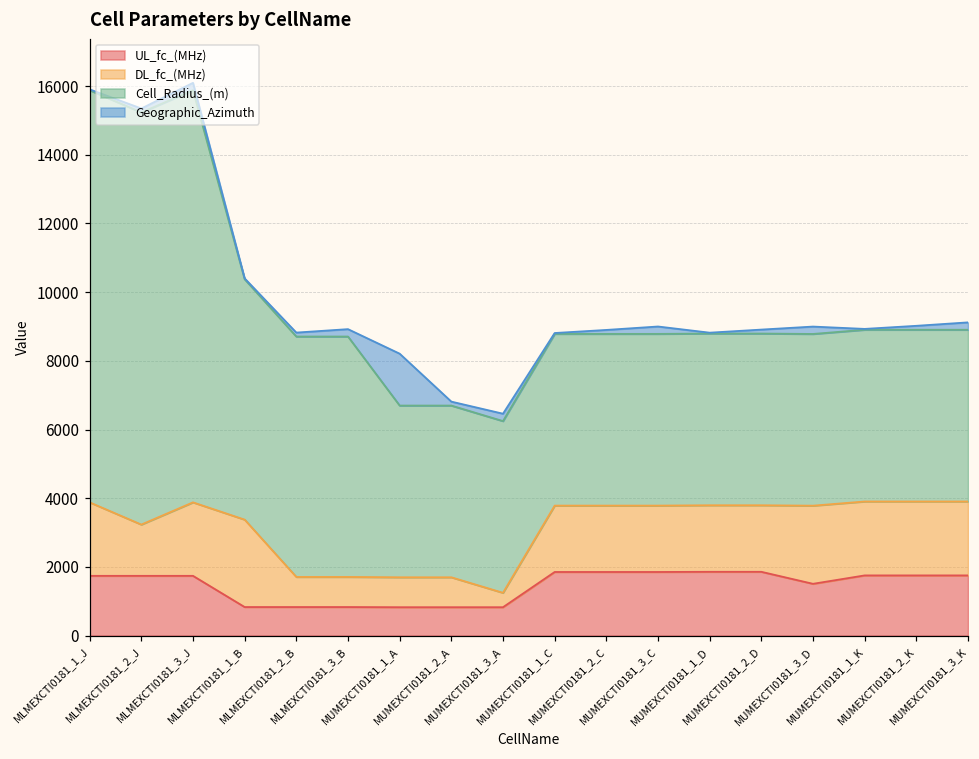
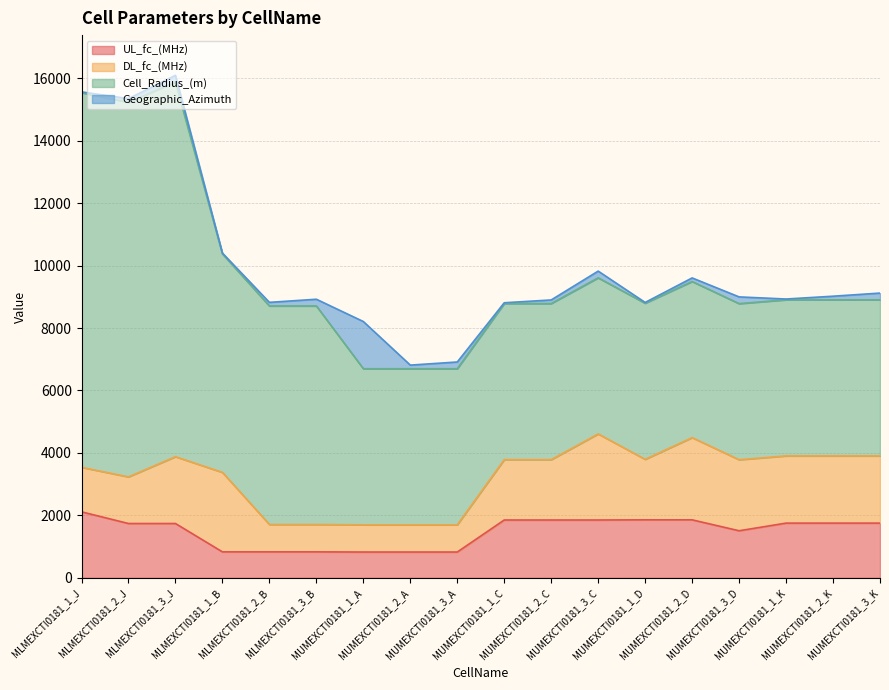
UL_fc_(MHz), MLMEXCTI0181_1_J: 1700 -> 2100
DL_fc_(MHz), MLMEXCTI0181_1_J: 2100 -> 1400
DL_fc_(MHz), MUMEXCTI0181_3_A: 400 -> 900
DL_fc_(MHz), MUMEXCTI0181_3_C: 1900 -> 2800
DL_fc_(MHz), MUMEXCTI0181_2_D: 1900 -> 2600
